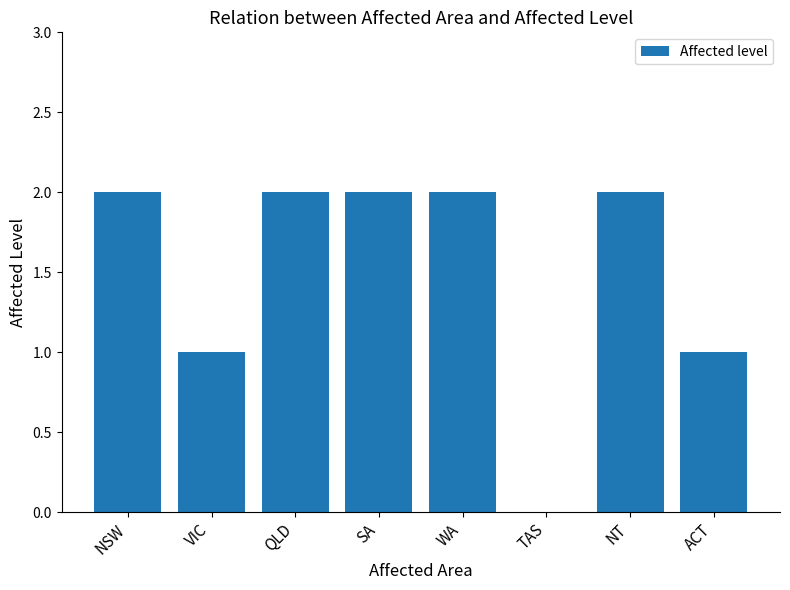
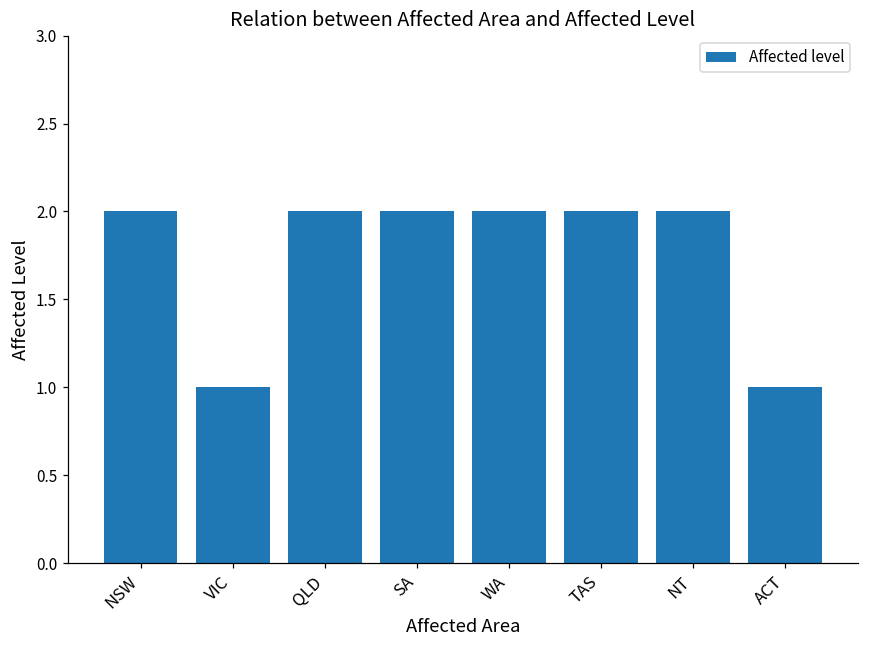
TAS: 0 -> 2
